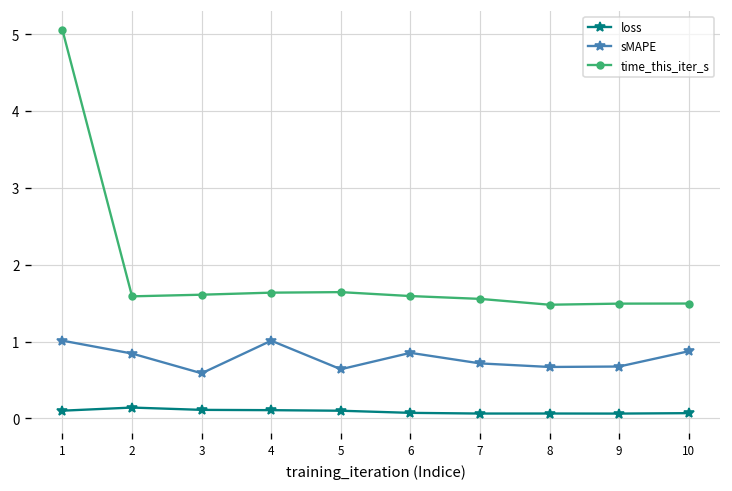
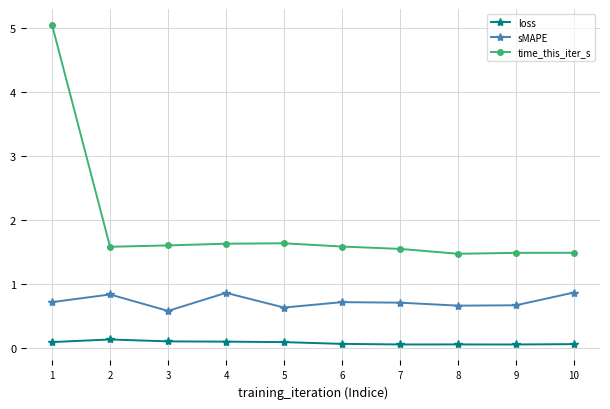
sMAPE, 1: 1.0 -> 0.7
sMAPE, 4: 1.0 -> 0.9
sMAPE, 6: 0.9 -> 0.7
